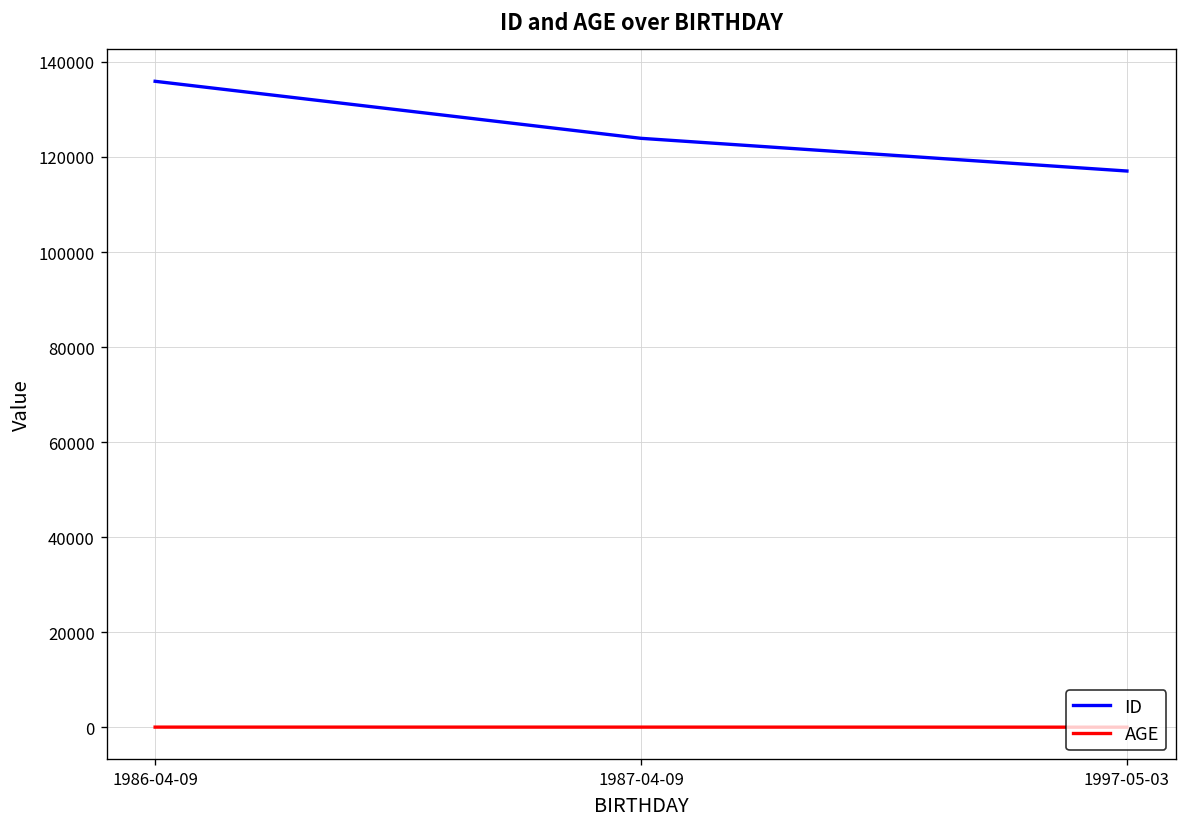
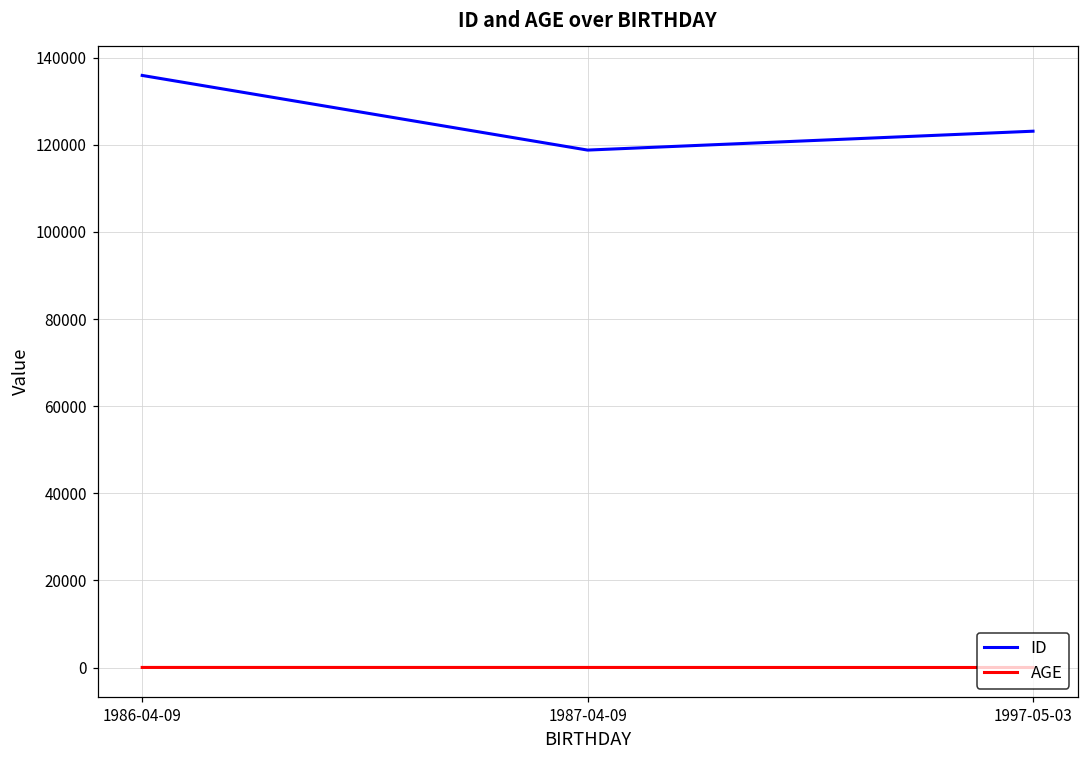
ID, 1987-04-09: 124000 -> 119000
ID, 1997-05-03: 117000 -> 123000
